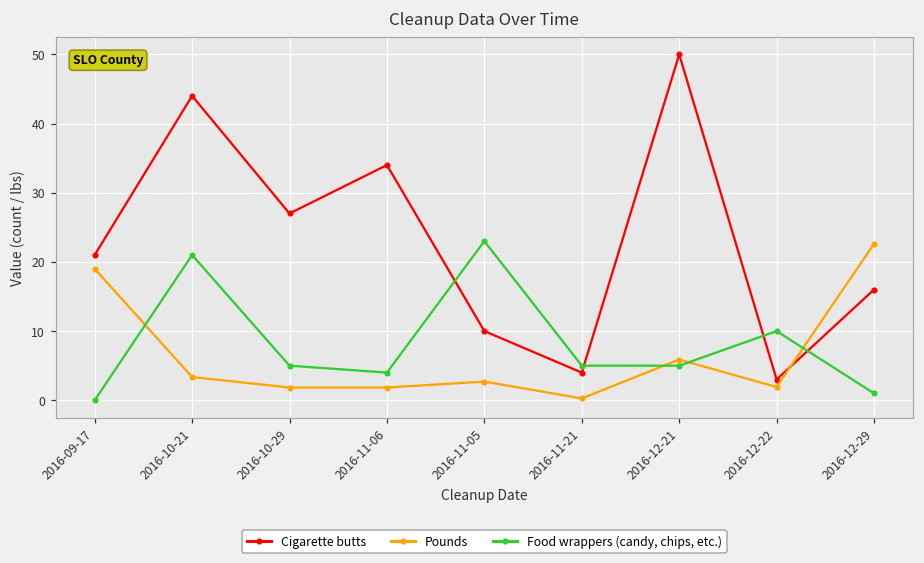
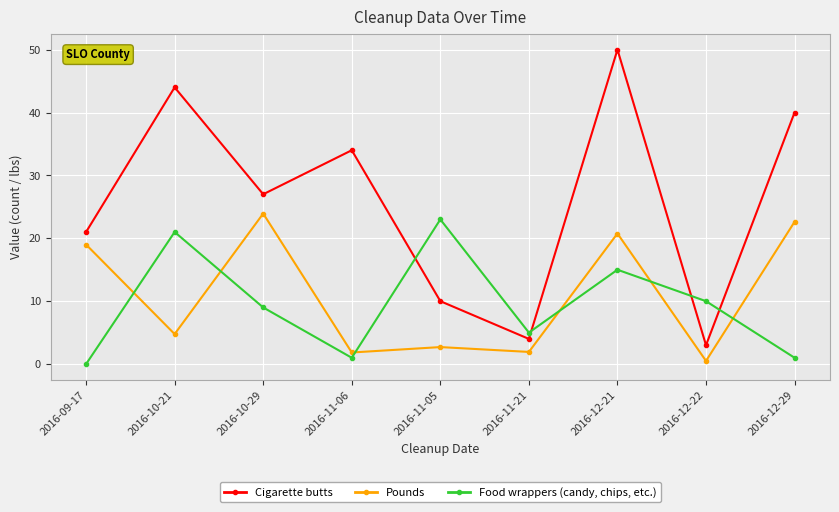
Pounds, 2016-10-21: 3 -> 5
Pounds, 2016-10-29: 2 -> 24
Food wrappers (candy, chips, etc.), 2016-10-29: 5 -> 9
Food wrappers (candy, chips, etc.), 2016-11-06: 4 -> 1
Pounds, 2016-11-21: 0 -> 2
Pounds, 2016-12-21: 6 -> 21
Food wrappers (candy, chips, etc.), 2016-12-21: 5 -> 15
Pounds, 2016-12-22: 2 -> 1
Cigarette butts, 2016-12-29: 16 -> 40
